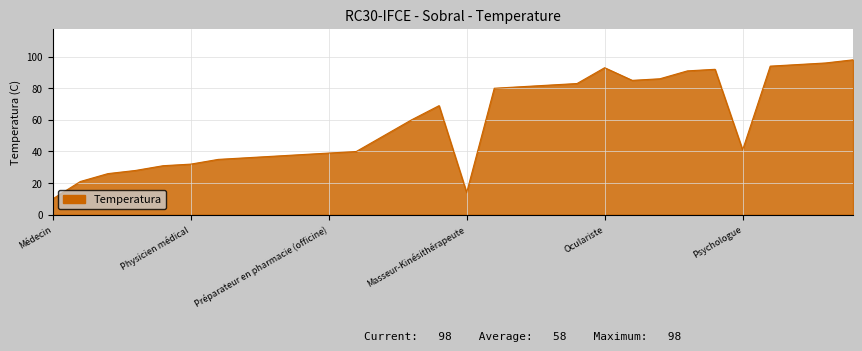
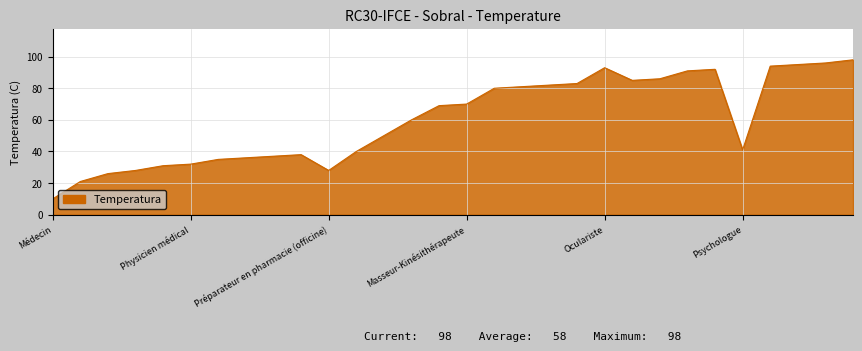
Préparateur en pharmacie (officine): 39 -> 28
Masseur-Kinésithérapeute: 14 -> 70
